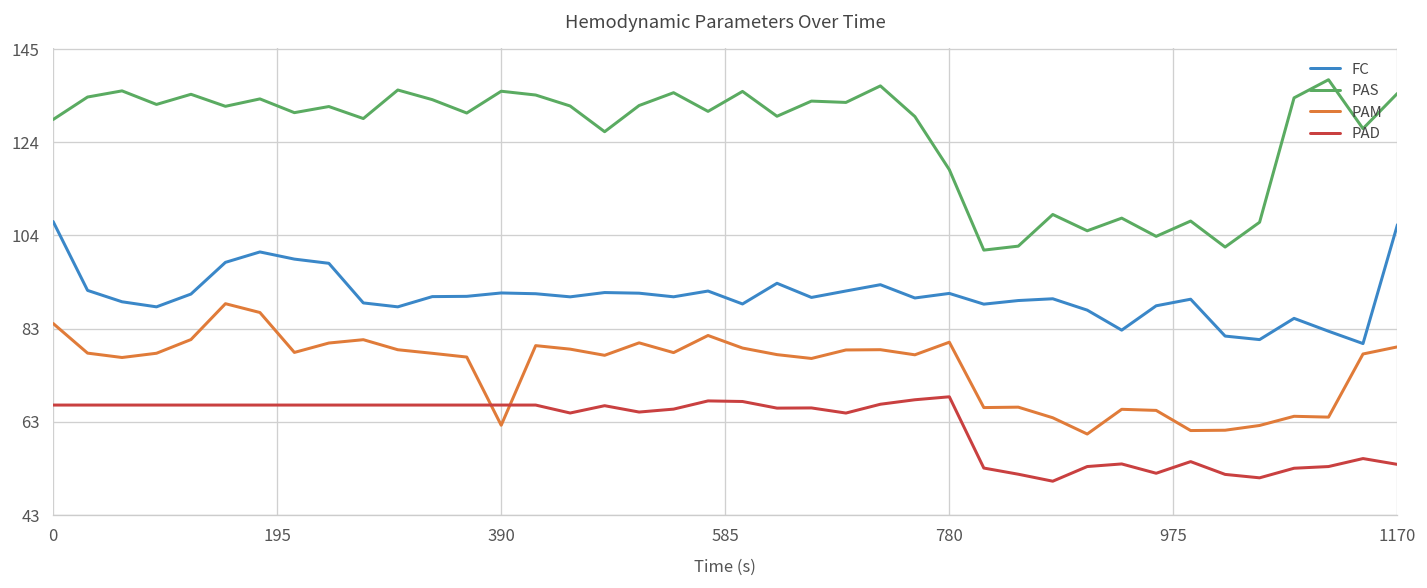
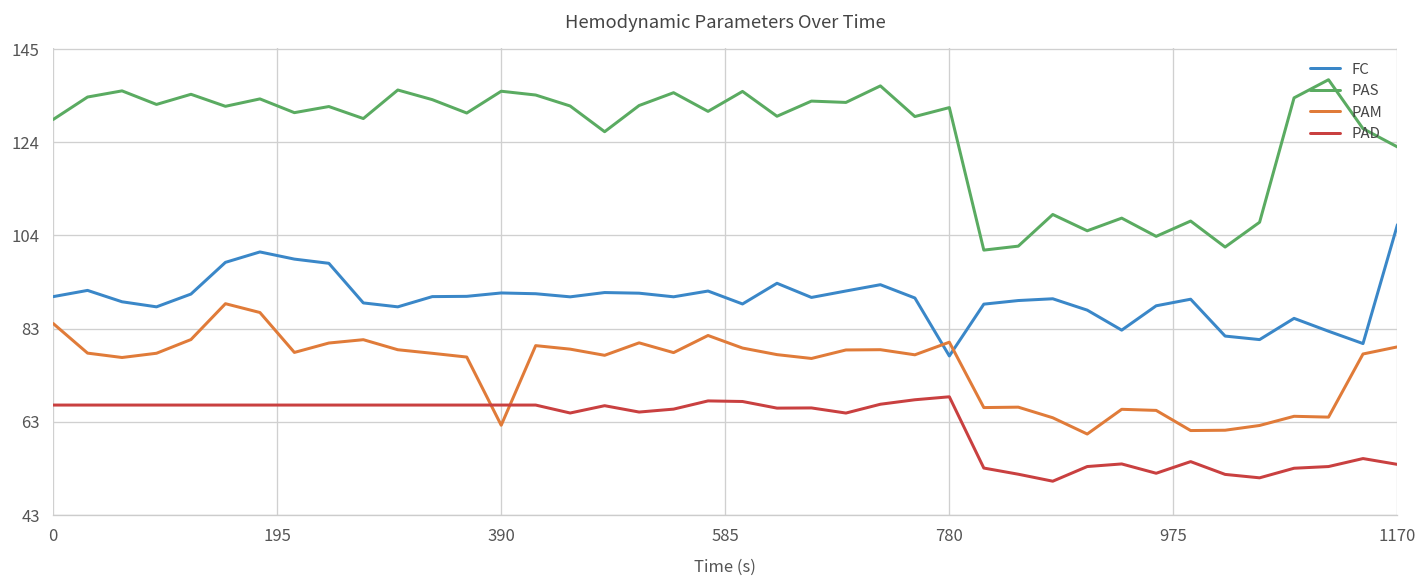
FC, 0: 107 -> 91
FC, 780: 92 -> 78
PAS, 780: 119 -> 132
PAS, 1170: 135 -> 124
